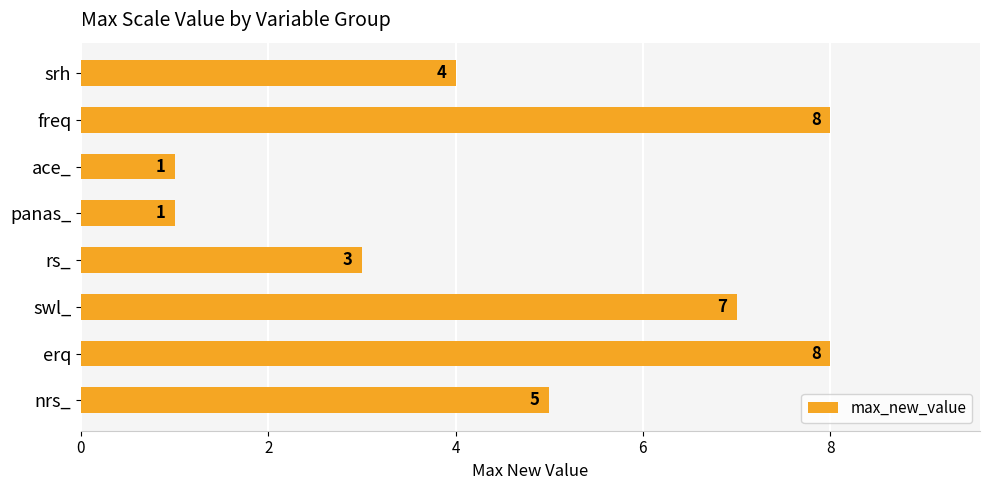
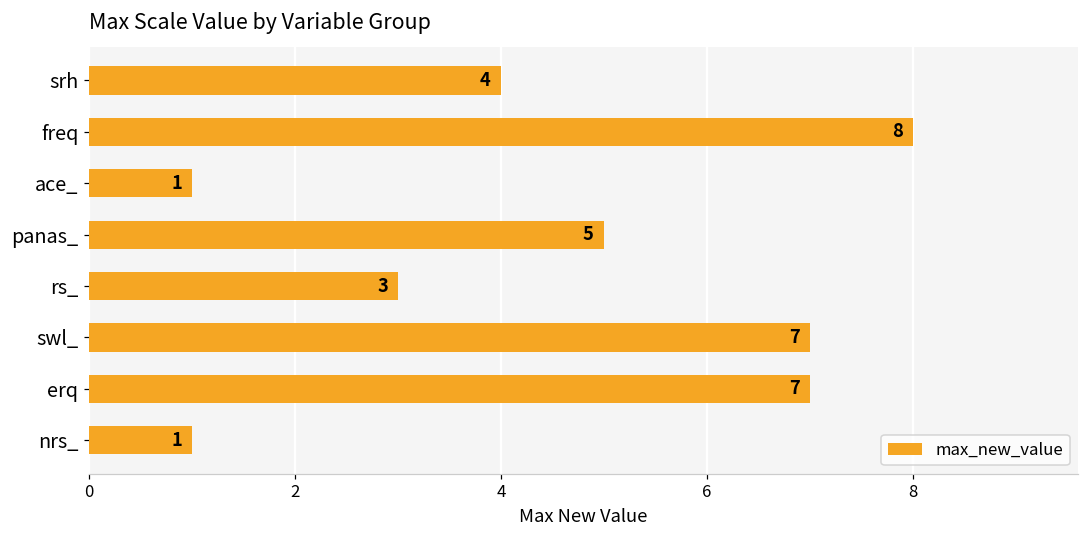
panas_: 1 -> 5
erq: 8 -> 7
nrs_: 5 -> 1
